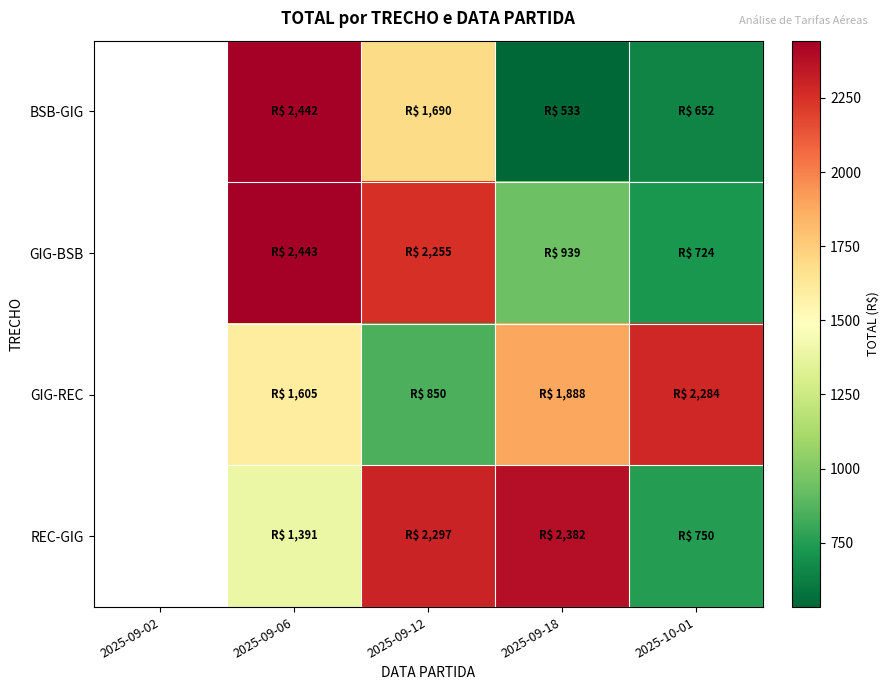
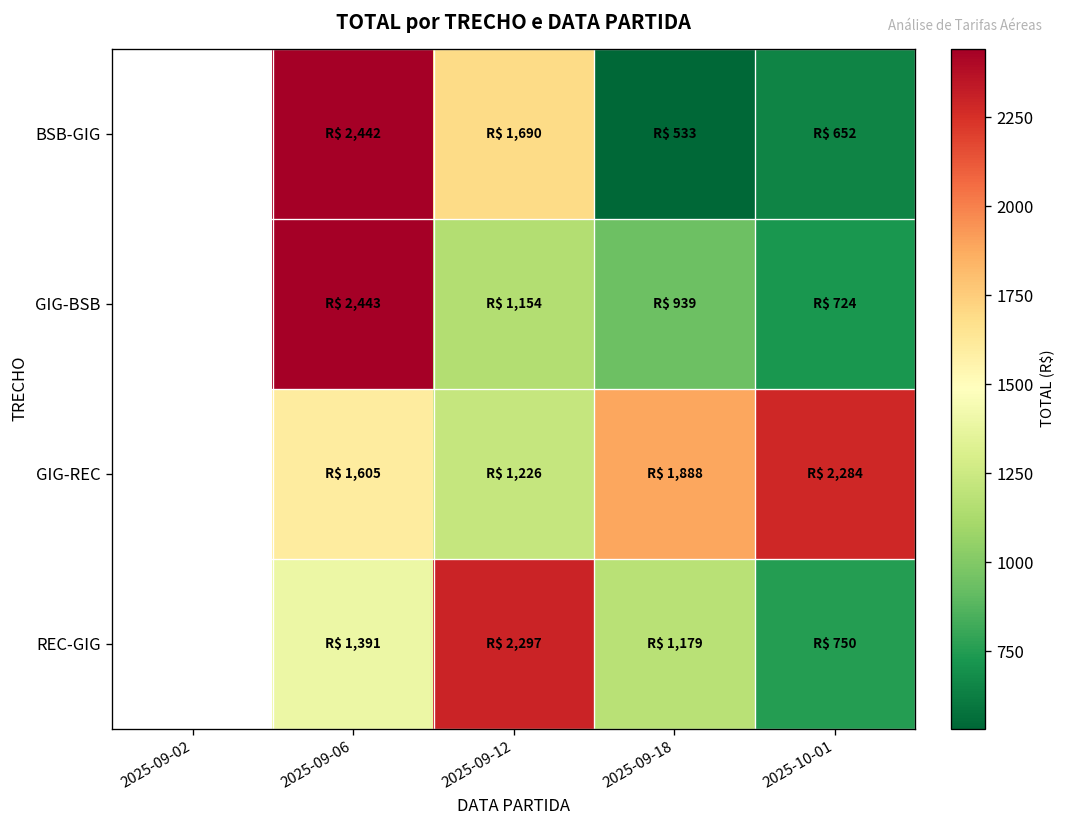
GIG-BSB, 2025-09-12: 2,255 -> 1,154
GIG-REC, 2025-09-12: 850 -> 1,226
REC-GIG, 2025-09-18: 2,382 -> 1,179
